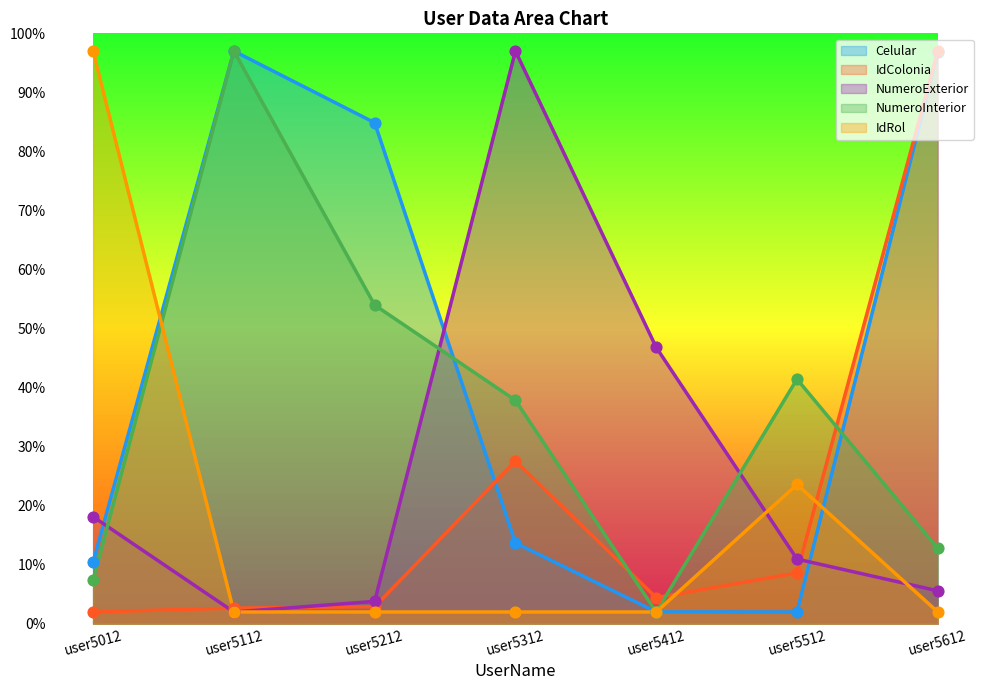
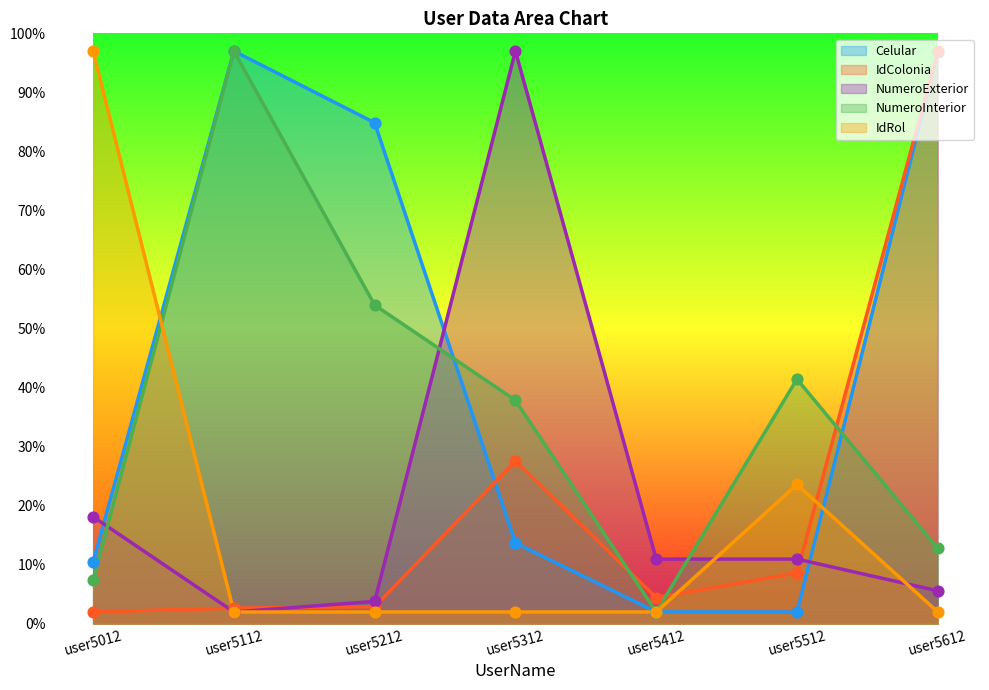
NumeroExterior, user5412: 47% -> 11%
